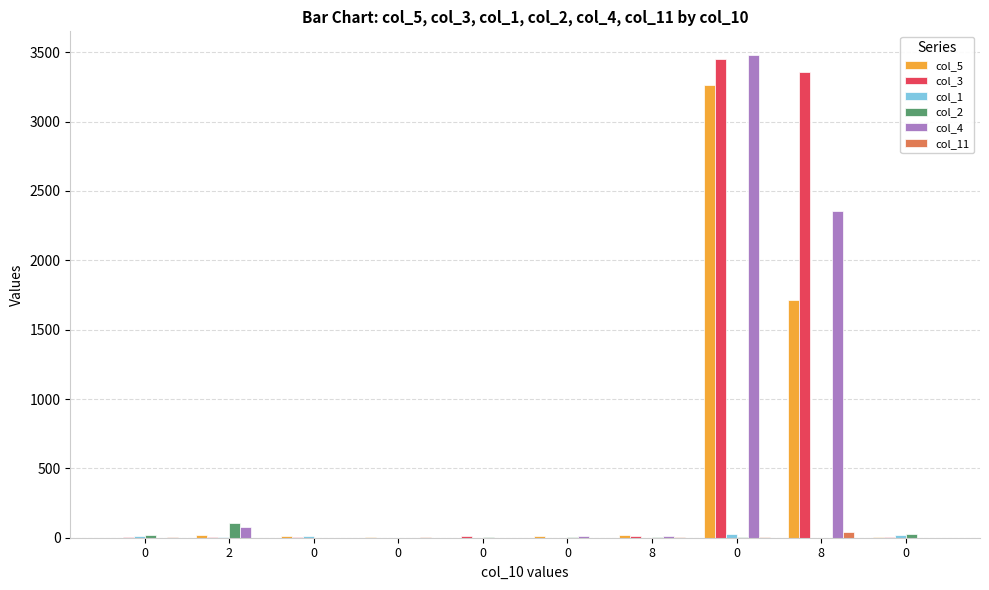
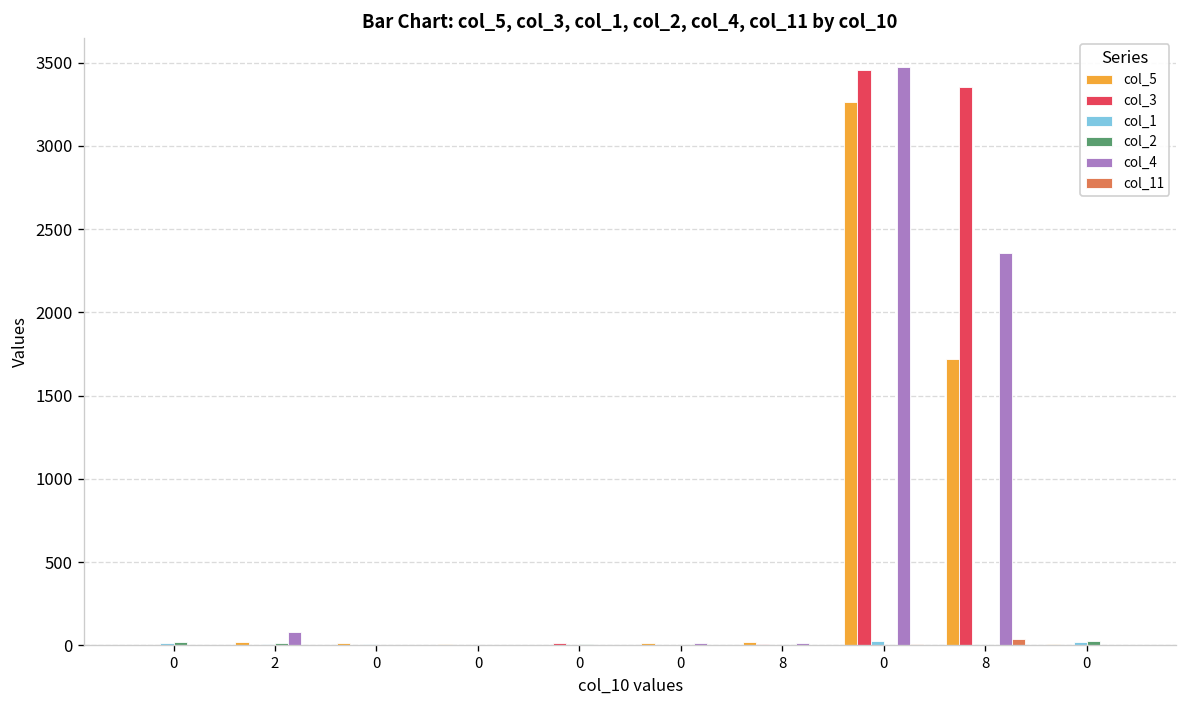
col_2, 2: 100 -> 10
